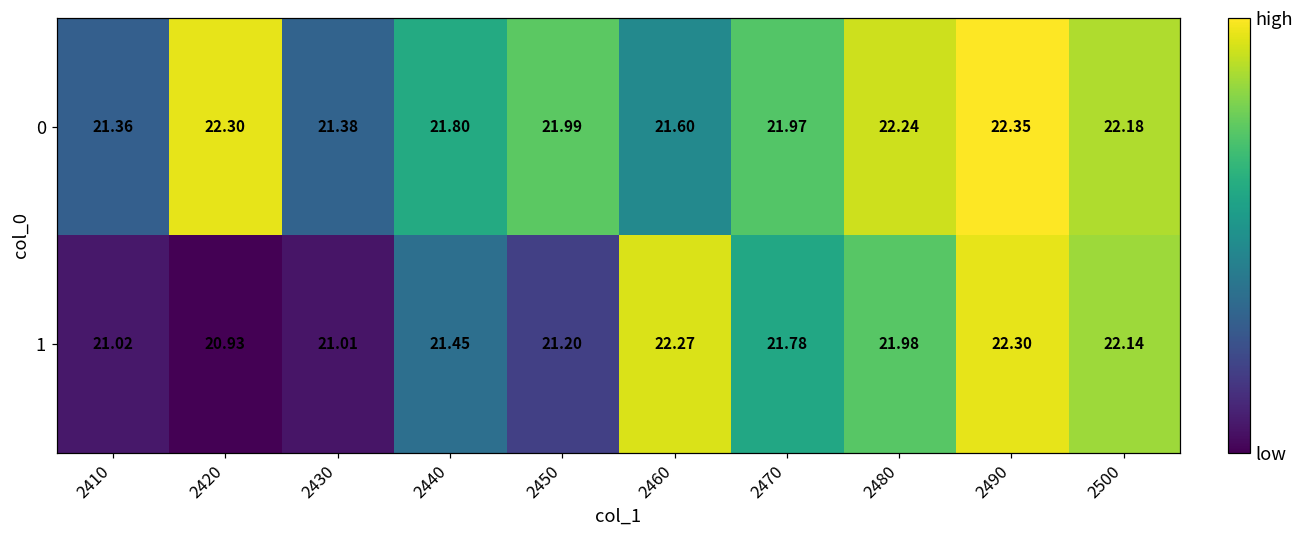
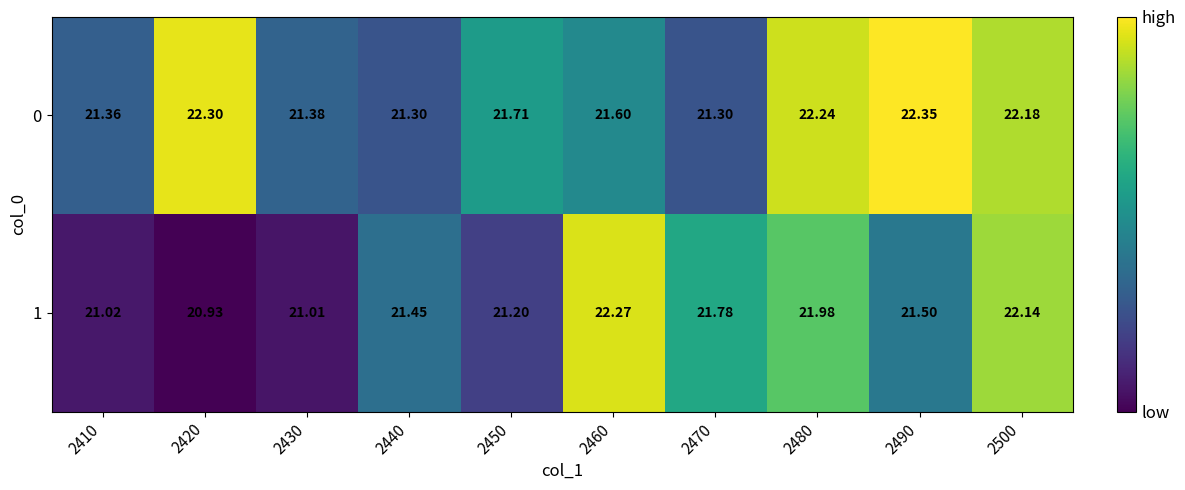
0, 2440: 21.80 -> 21.30
0, 2450: 21.99 -> 21.71
0, 2470: 21.97 -> 21.30
1, 2490: 22.30 -> 21.50
